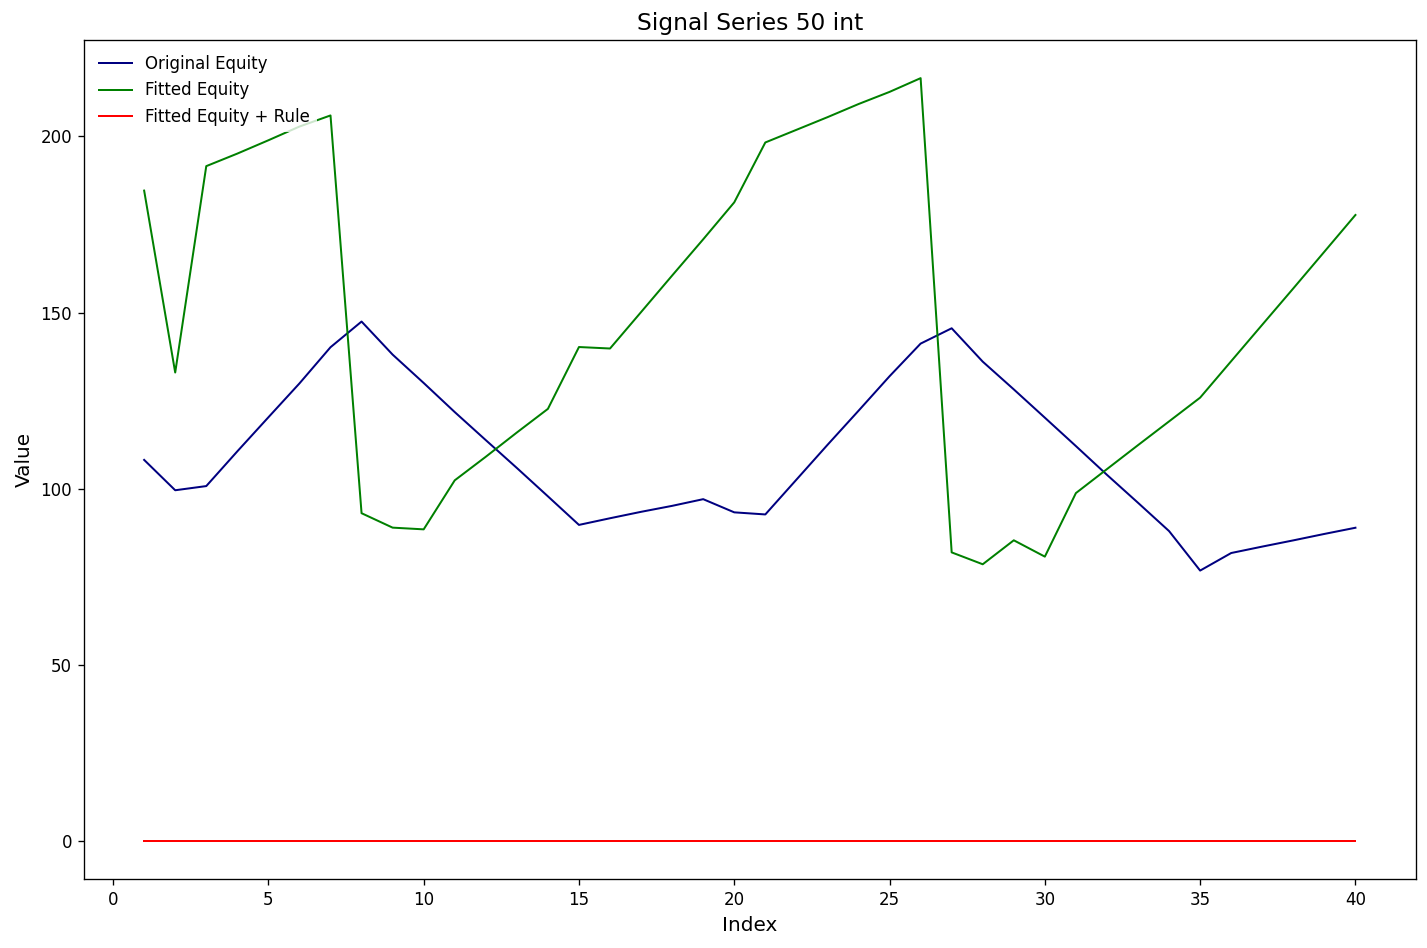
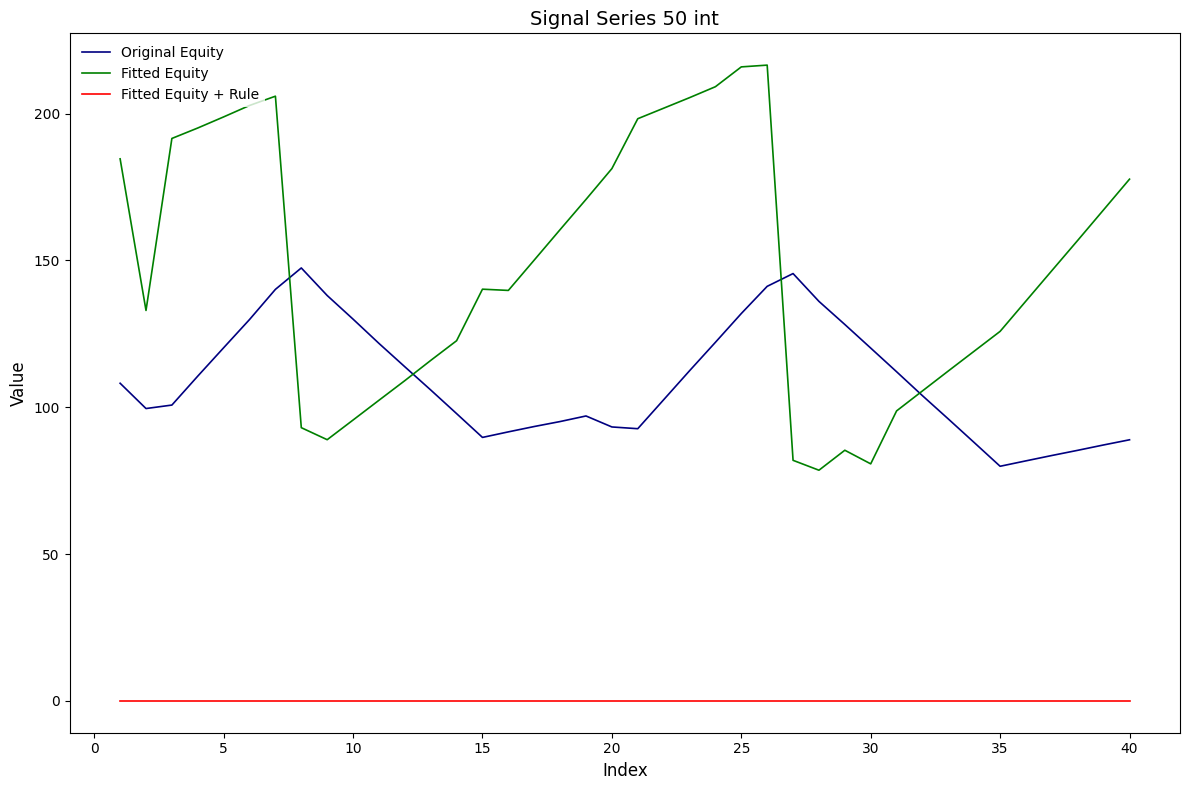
Fitted Equity, 10: 88 -> 96
Fitted Equity, 25: 213 -> 216
Original Equity, 35: 77 -> 80
